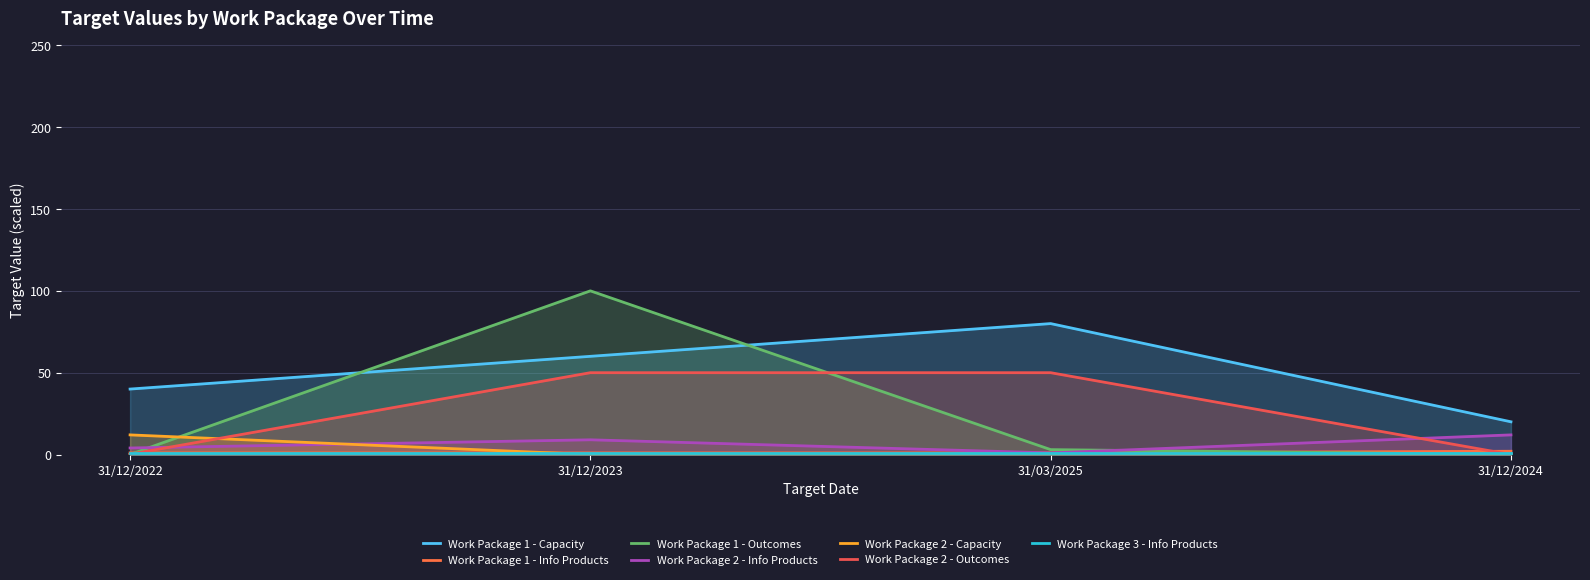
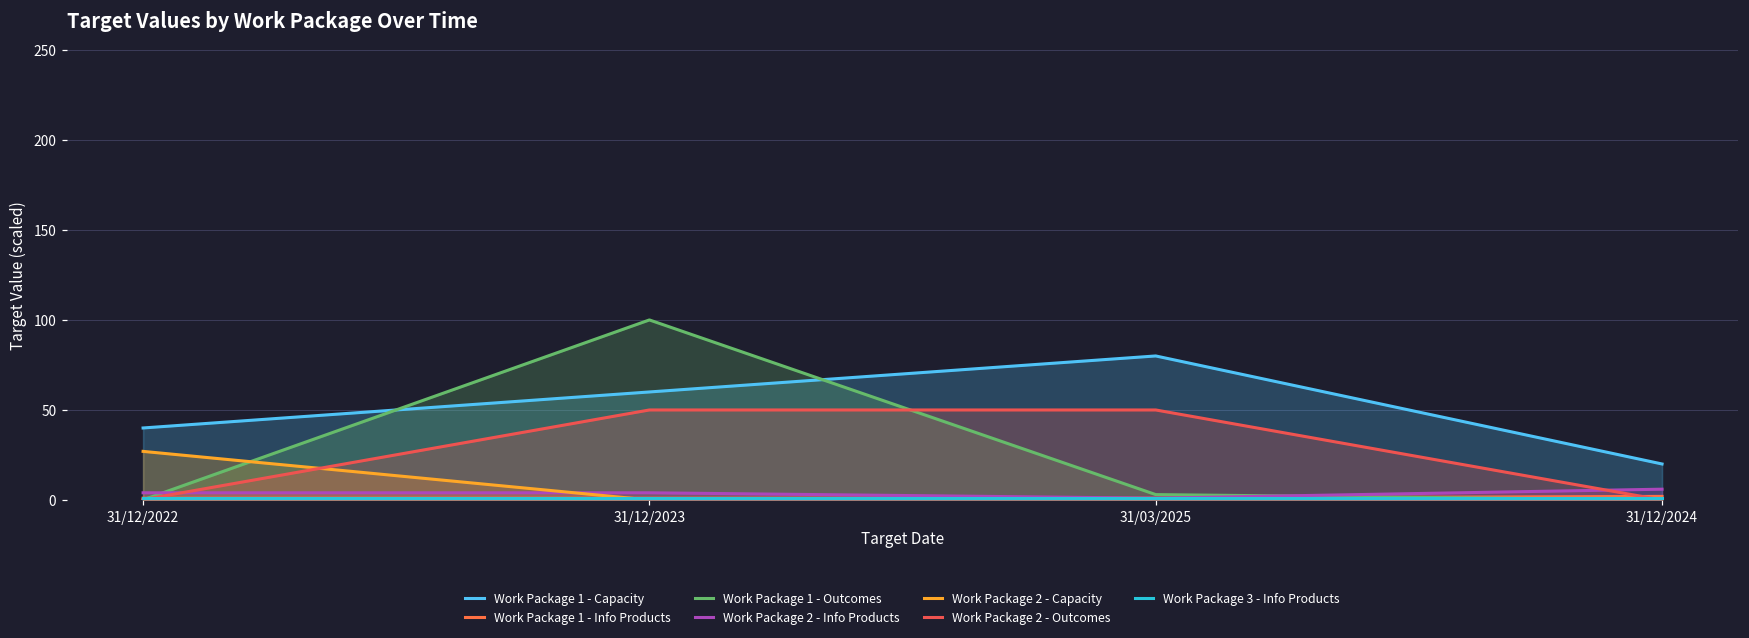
Work Package 2 - Capacity, 31/12/2022: 12 -> 27
Work Package 2 - Info Products, 31/12/2023: 9 -> 4
Work Package 2 - Info Products, 31/12/2024: 12 -> 6
